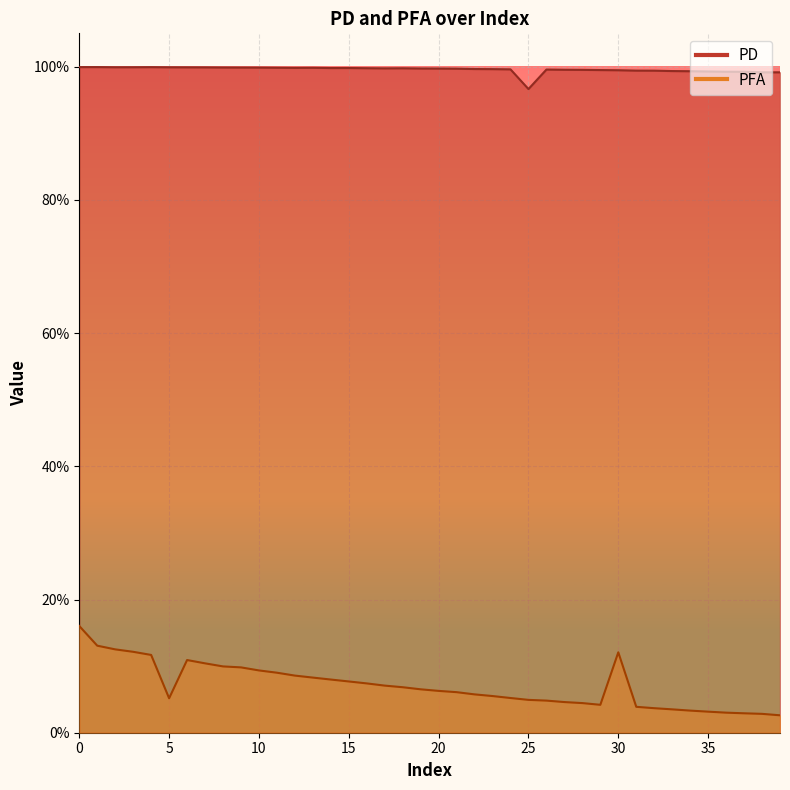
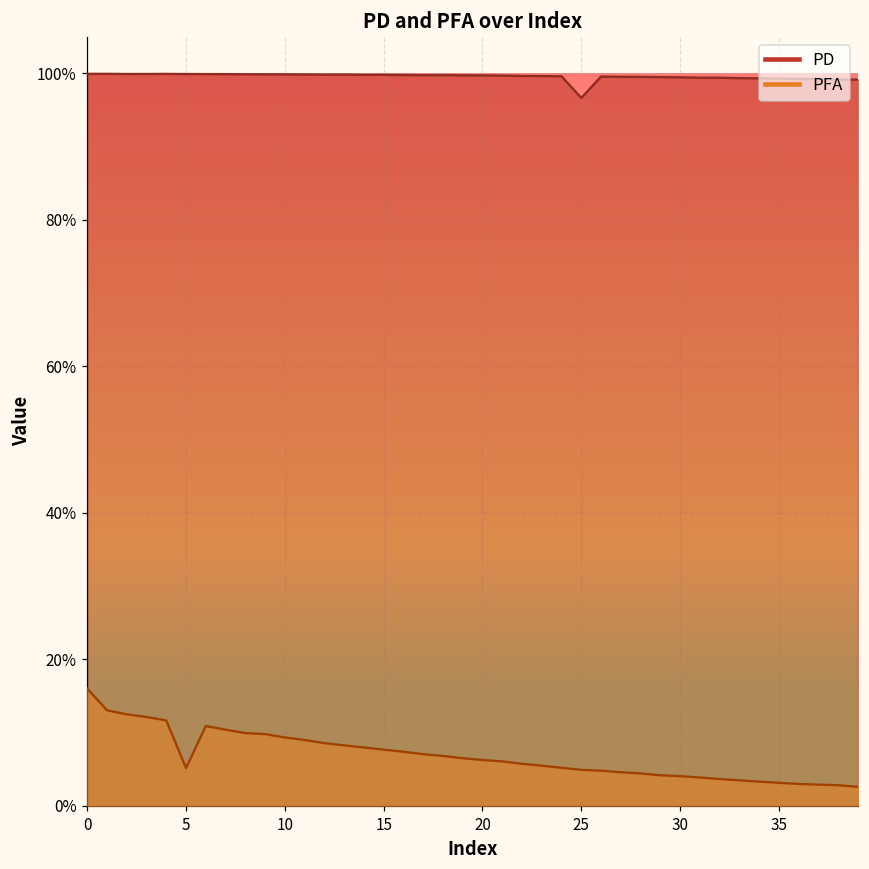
PFA, 30: 12% -> 4%
